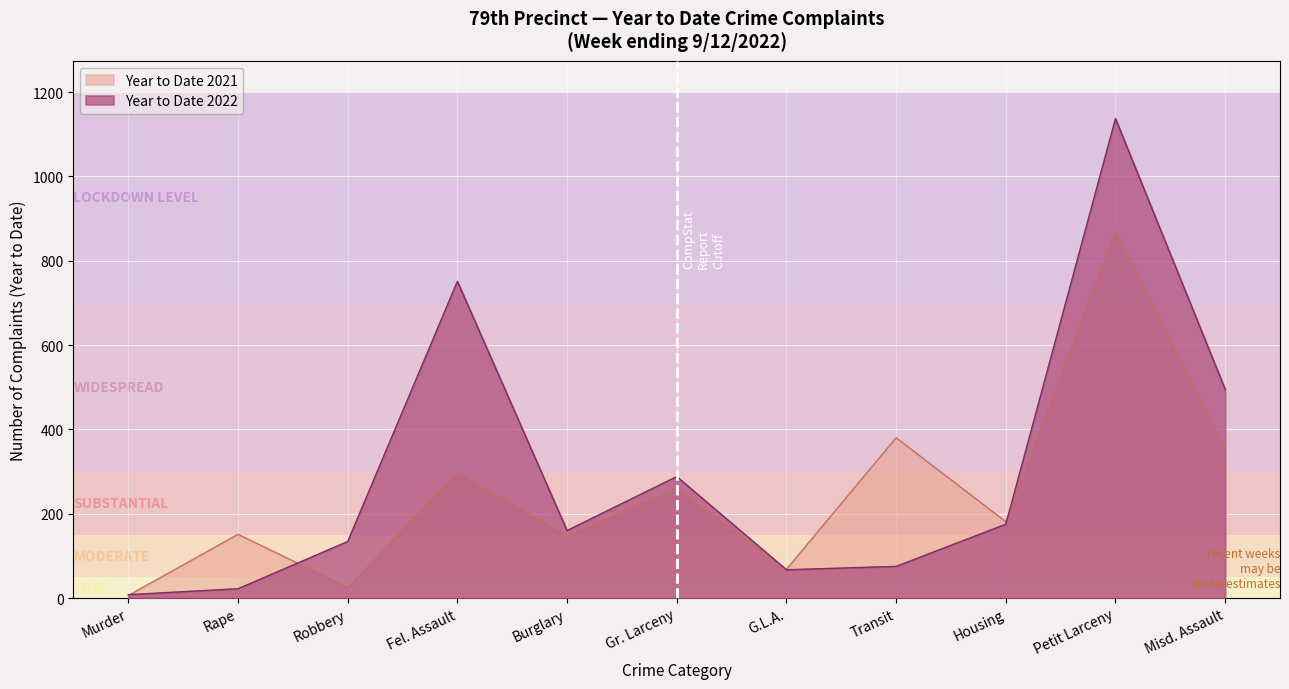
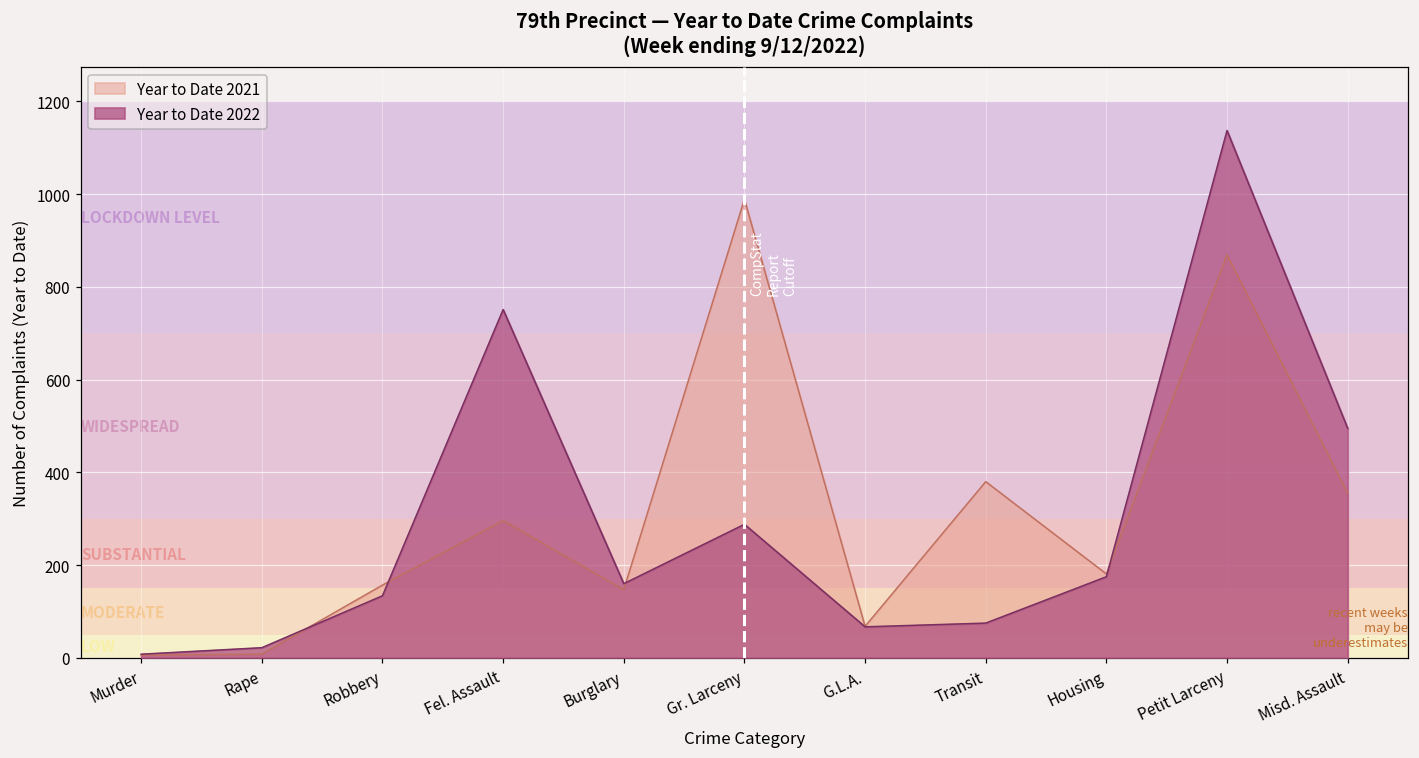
Year to Date 2021, Rape: 150 -> 10
Year to Date 2021, Robbery: 30 -> 160
Year to Date 2021, Gr. Larceny: 260 -> 990
